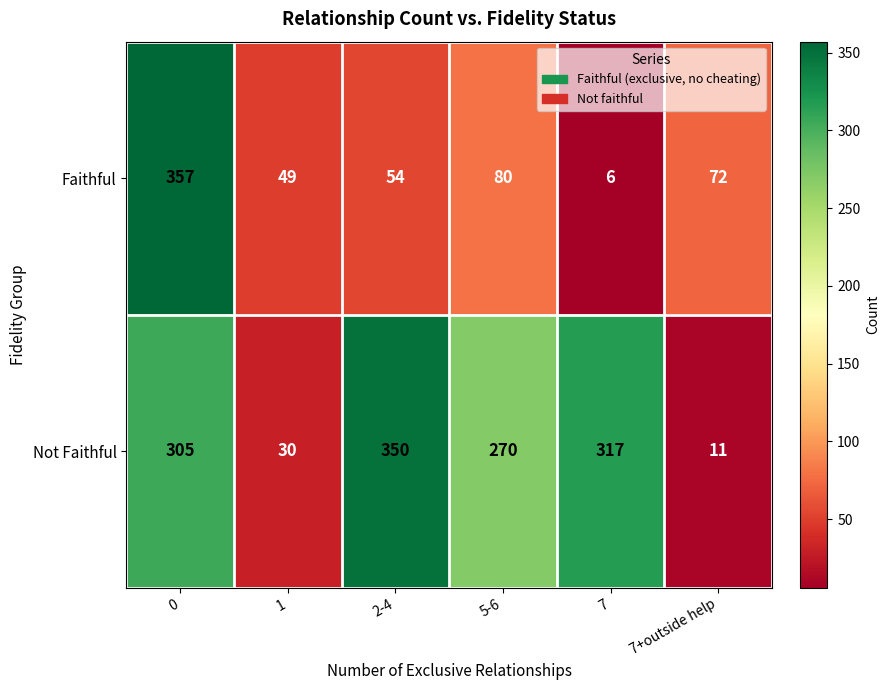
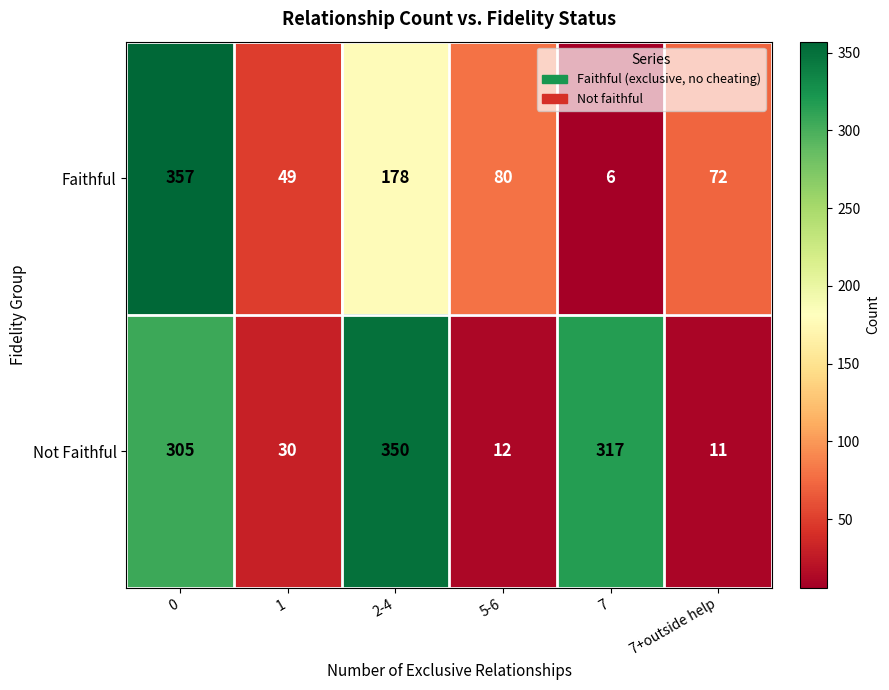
Faithful, 2-4: 54 -> 178
Not Faithful, 5-6: 270 -> 12
